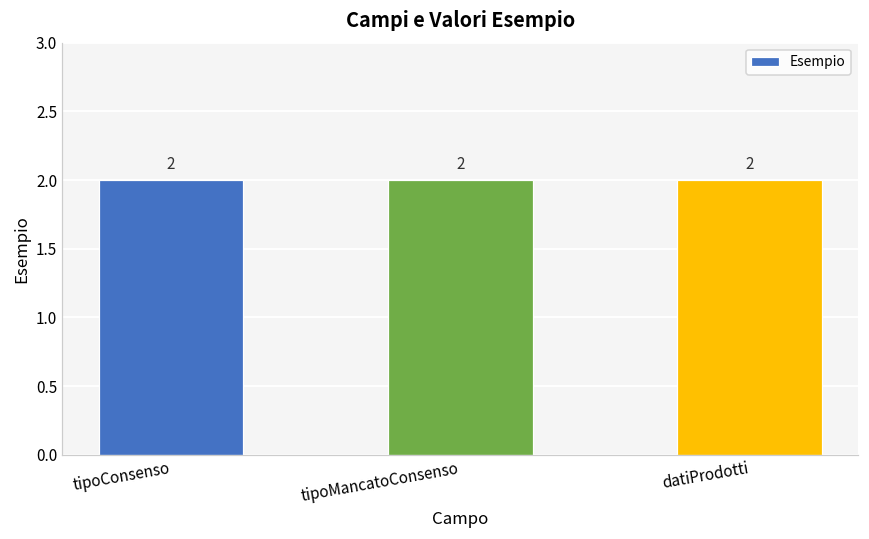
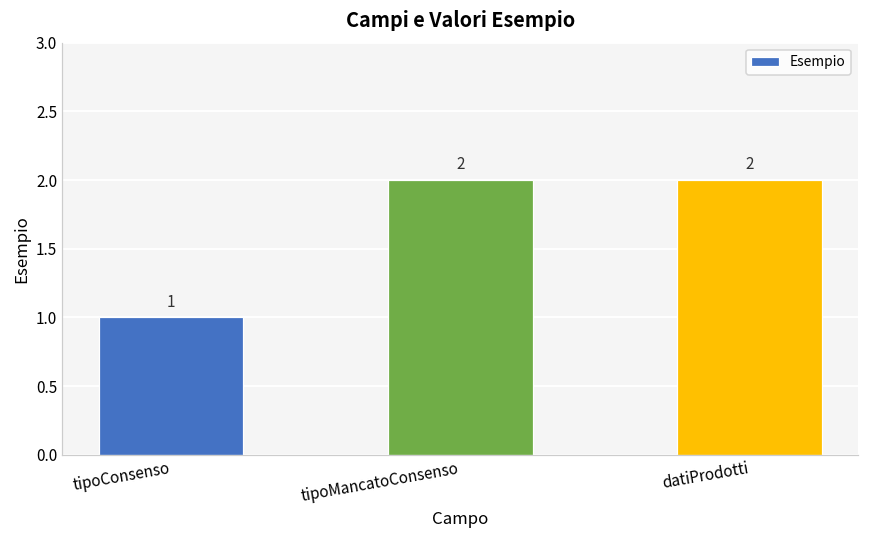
tipoConsenso: 2 -> 1
